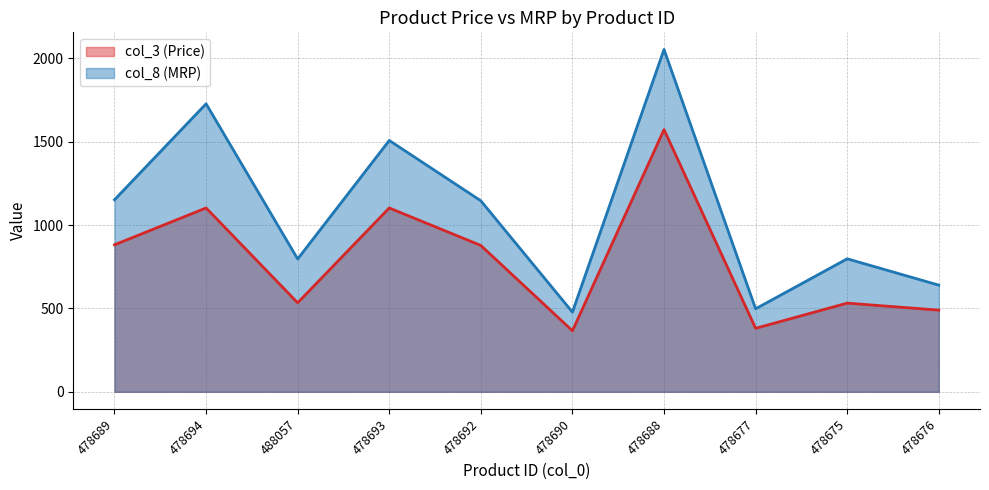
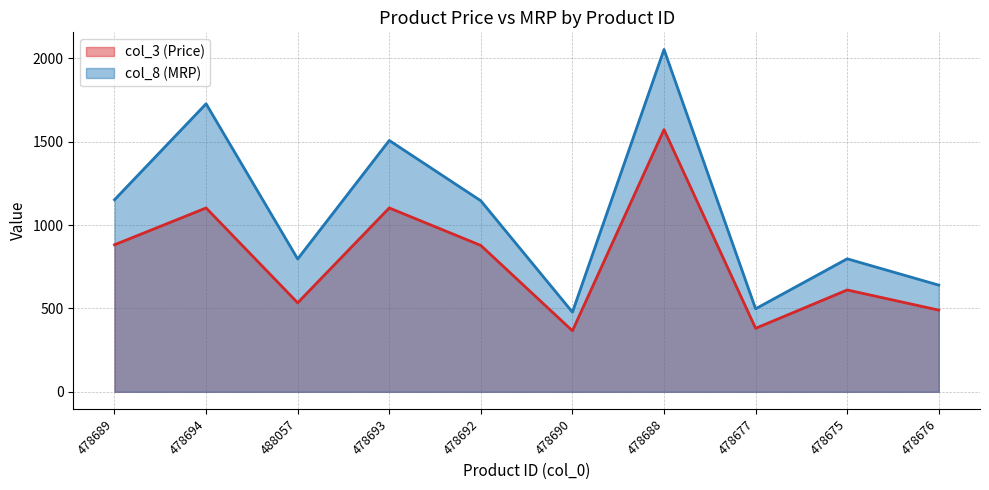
col_3 (Price), 478675: 530 -> 610
